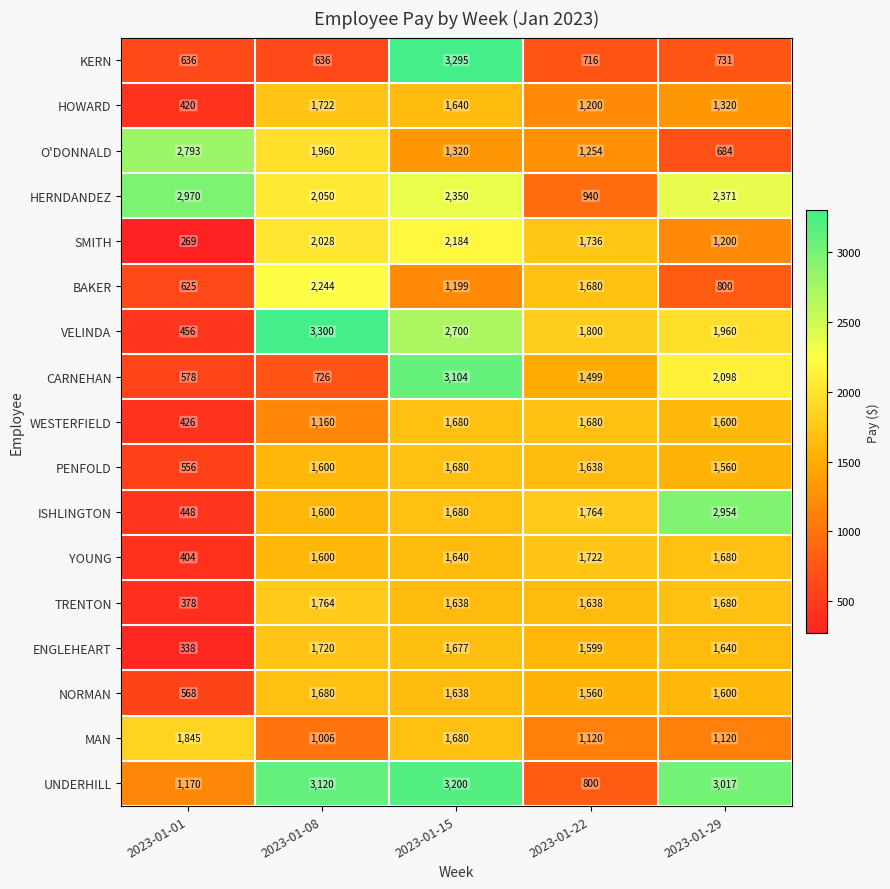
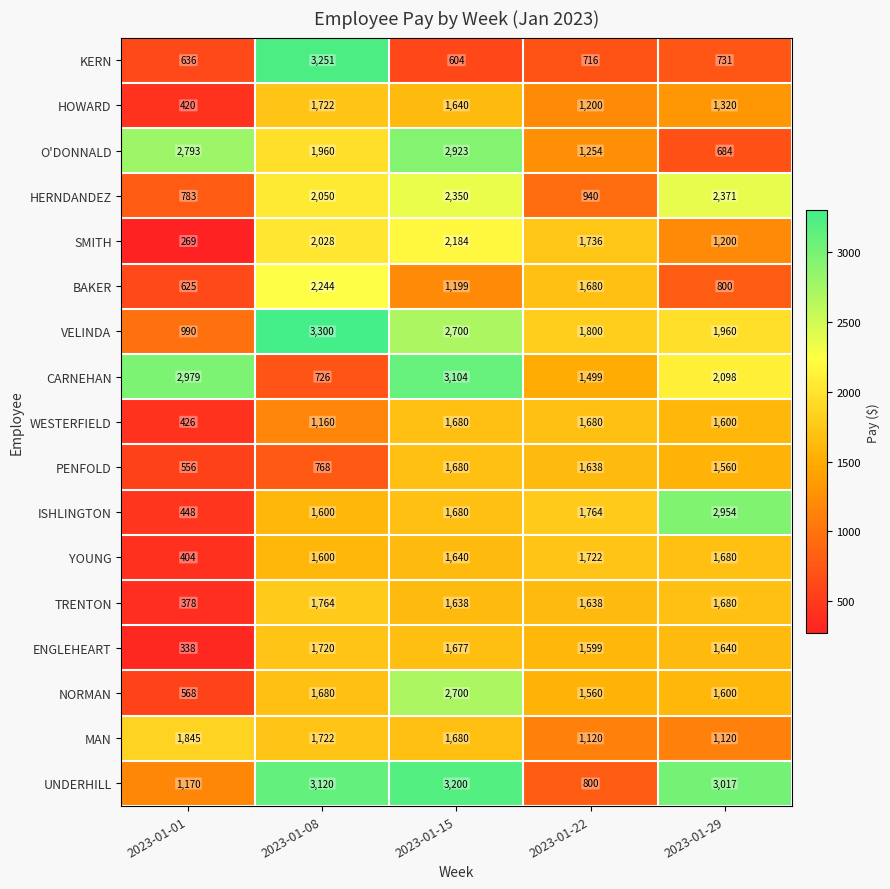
KERN, 2023-01-08: 636 -> 3,251
KERN, 2023-01-15: 3,295 -> 604
O'DONNALD, 2023-01-15: 1,320 -> 2,923
HERNDANDEZ, 2023-01-01: 2,970 -> 783
VELINDA, 2023-01-01: 456 -> 990
CARNEHAN, 2023-01-01: 578 -> 2,979
PENFOLD, 2023-01-08: 1,600 -> 768
NORMAN, 2023-01-15: 1,638 -> 2,700
MAN, 2023-01-08: 1,006 -> 1,722
